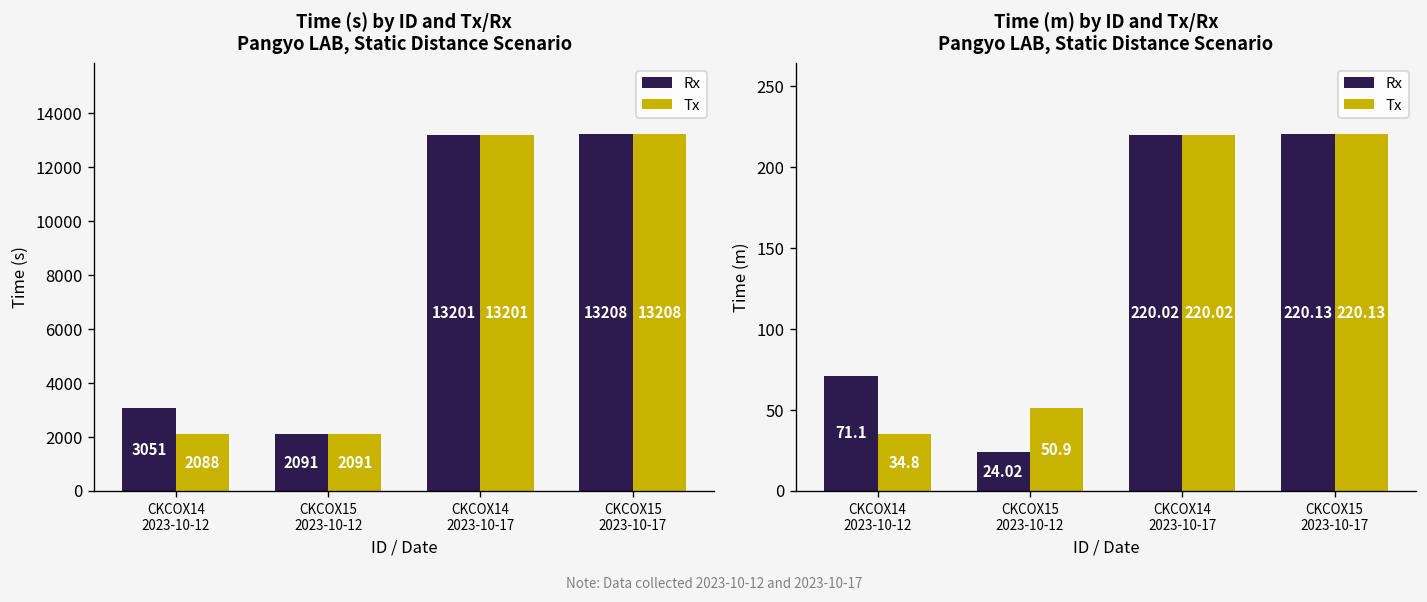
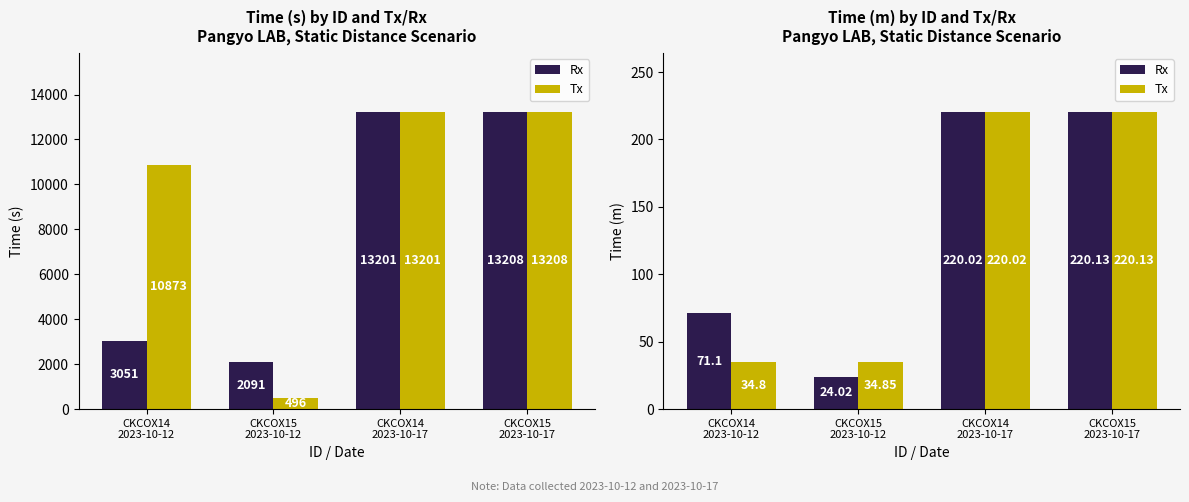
Time (s) by ID and Tx/Rx Pangyo LAB, Static Distance Scenario, Tx, CKCOX14 2023-10-12: 2088 -> 10873
Time (s) by ID and Tx/Rx Pangyo LAB, Static Distance Scenario, Tx, CKCOX15 2023-10-12: 2091 -> 496
Time (m) by ID and Tx/Rx Pangyo LAB, Static Distance Scenario, Tx, CKCOX15 2023-10-12: 50.9 -> 34.85
